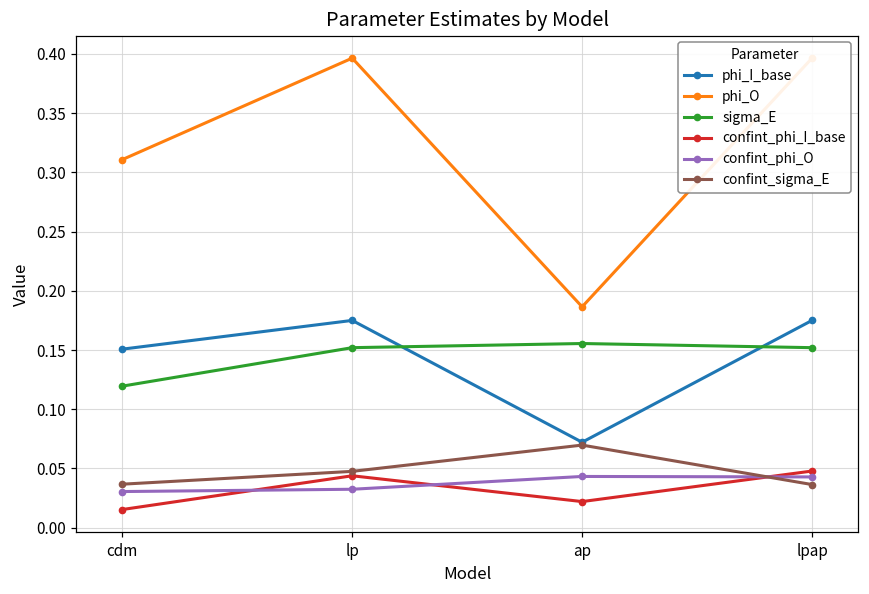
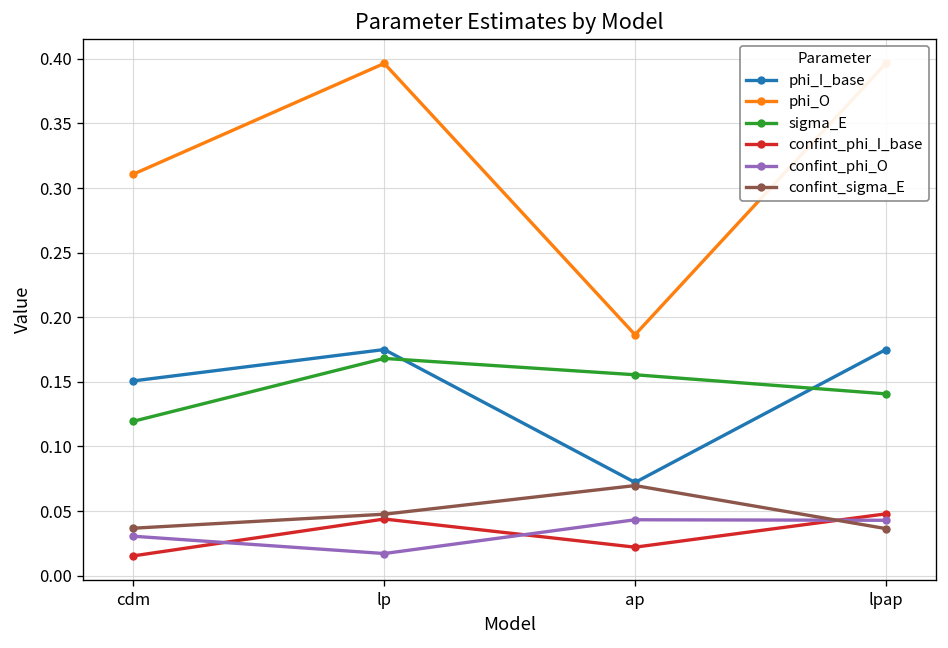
sigma_E, lp: 0.152 -> 0.168
confint_phi_O, lp: 0.032 -> 0.017
sigma_E, lpap: 0.152 -> 0.141
